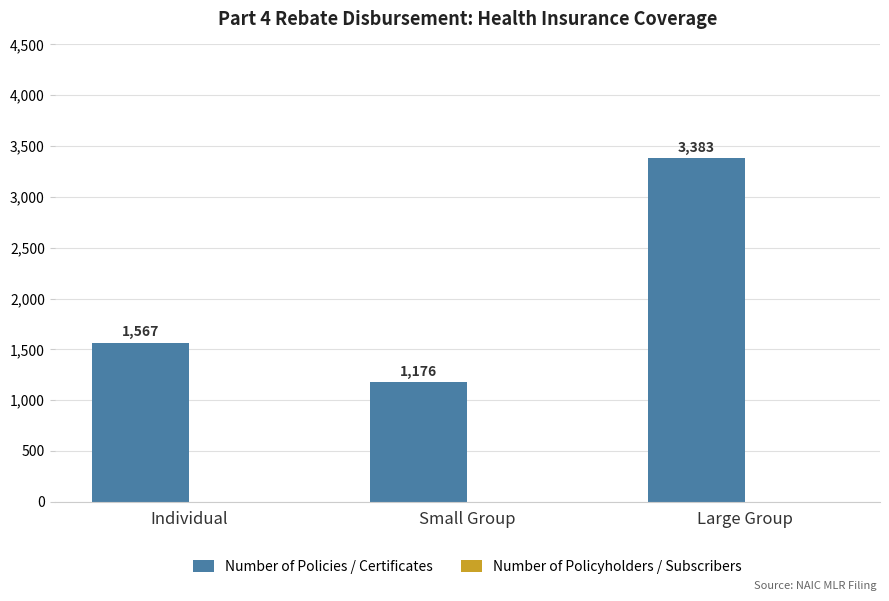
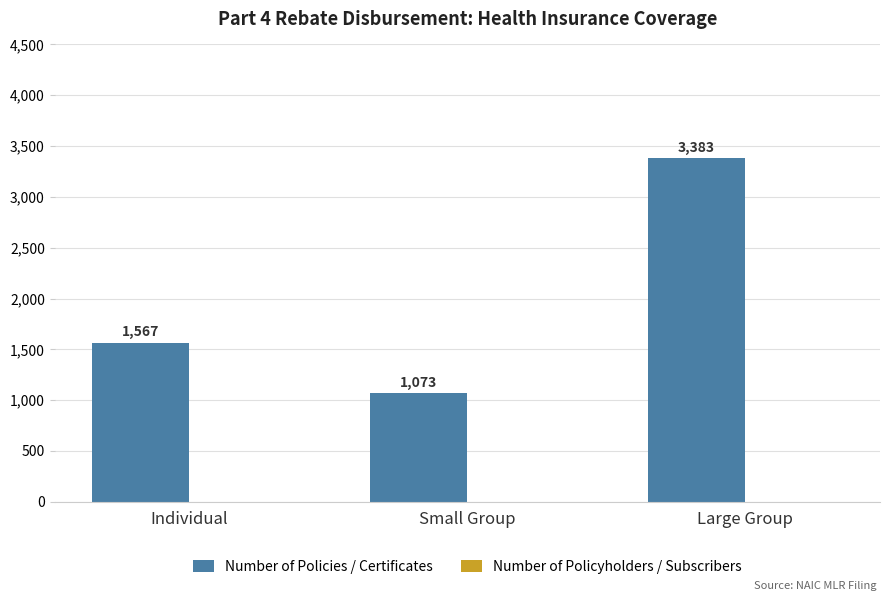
Number of Policies / Certificates, Small Group: 1,176 -> 1,073
